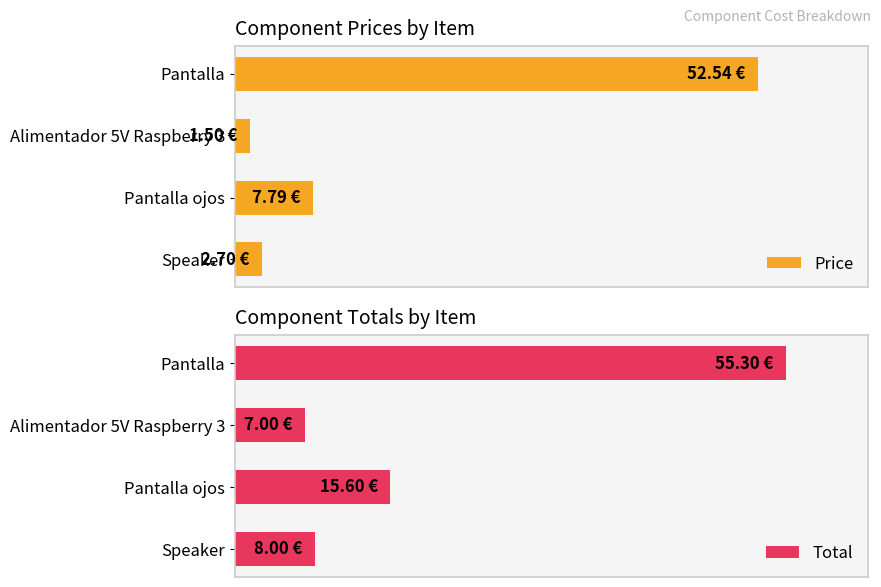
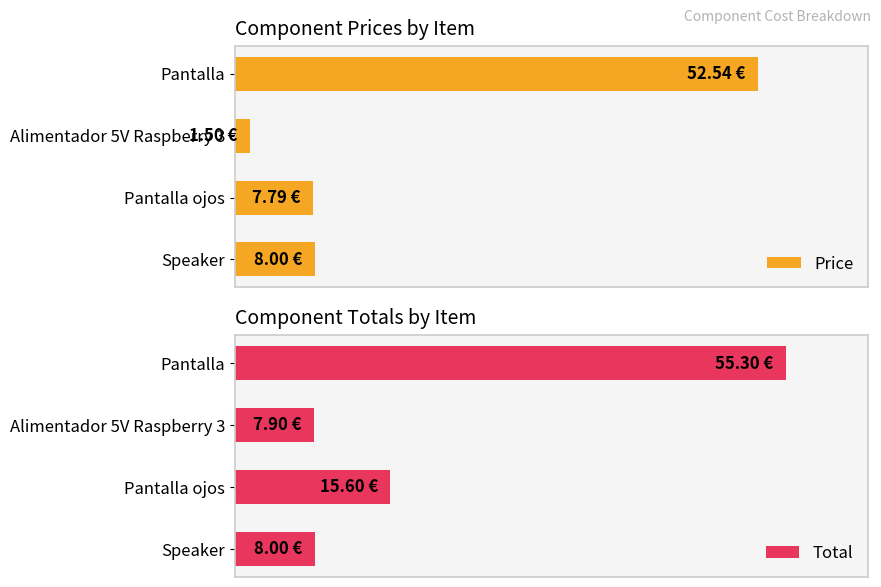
Component Prices by Item, Speaker: 2.70 -> 8.00
Component Totals by Item, Alimentador 5V Raspberry 3: 7.00 -> 7.90
